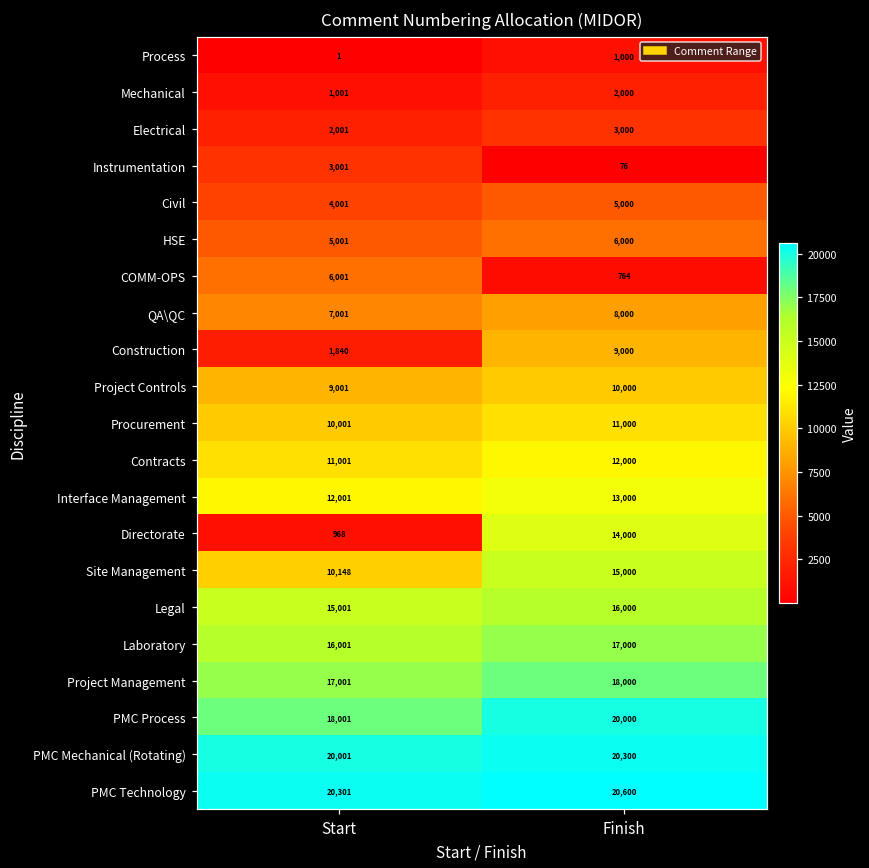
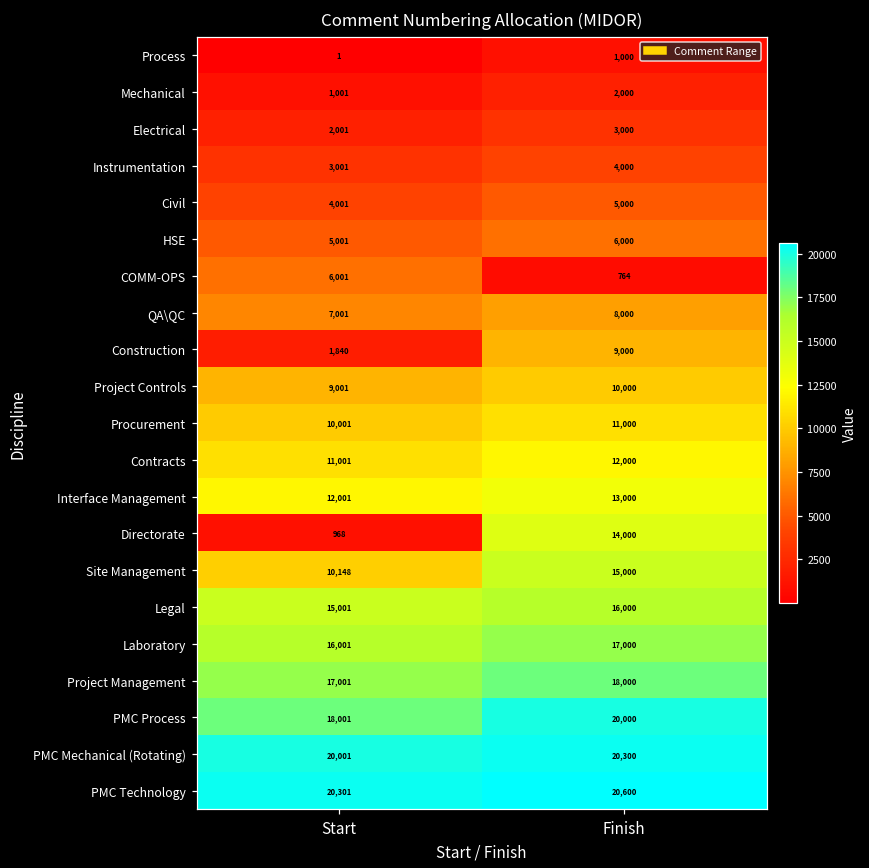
Instrumentation, Finish: 76 -> 4,000
